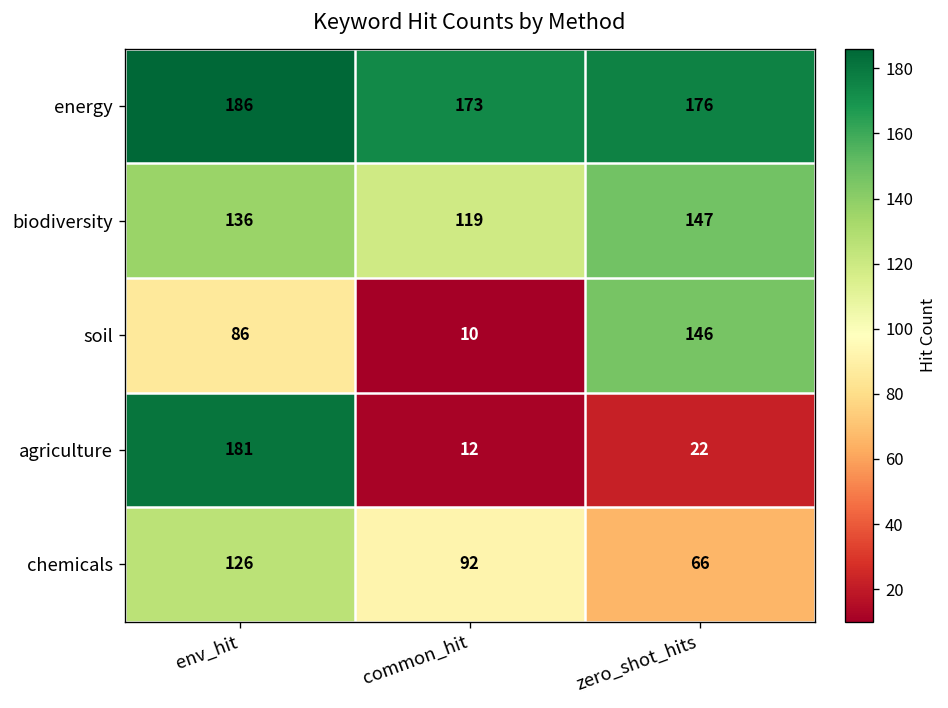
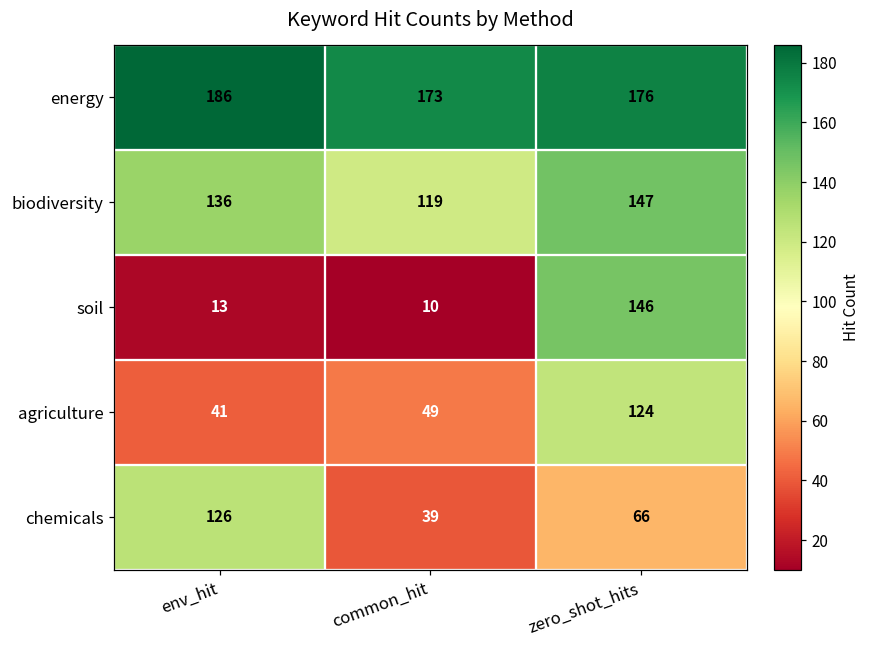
soil, env_hit: 86 -> 13
agriculture, env_hit: 181 -> 41
agriculture, common_hit: 12 -> 49
agriculture, zero_shot_hits: 22 -> 124
chemicals, common_hit: 92 -> 39
